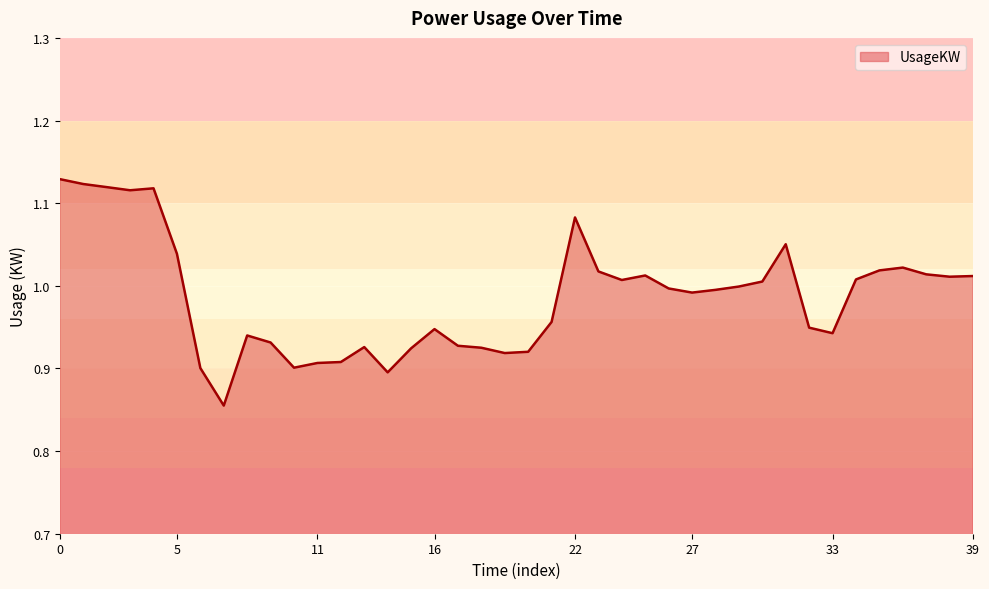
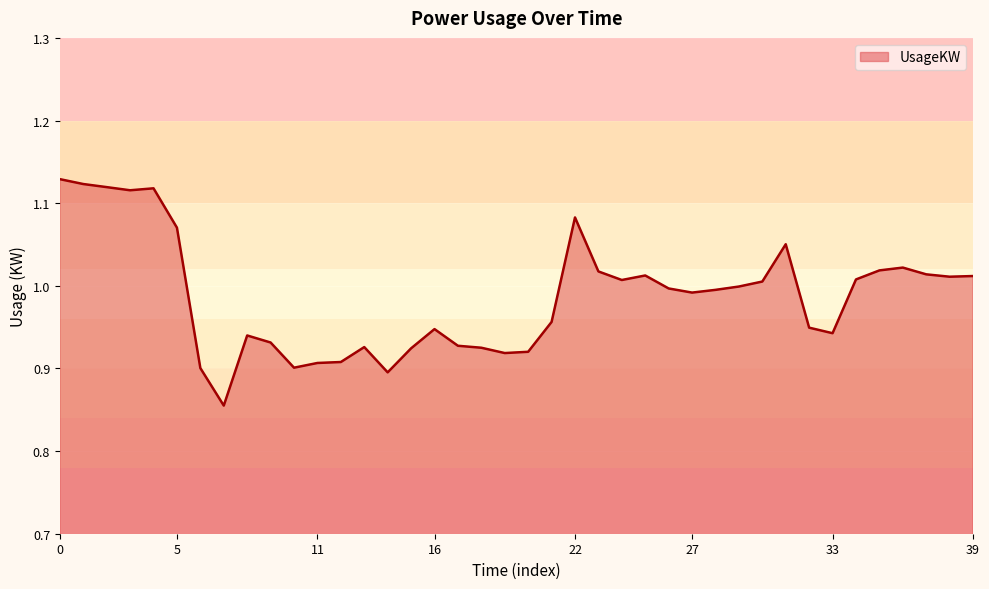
5: 1.04 -> 1.07
